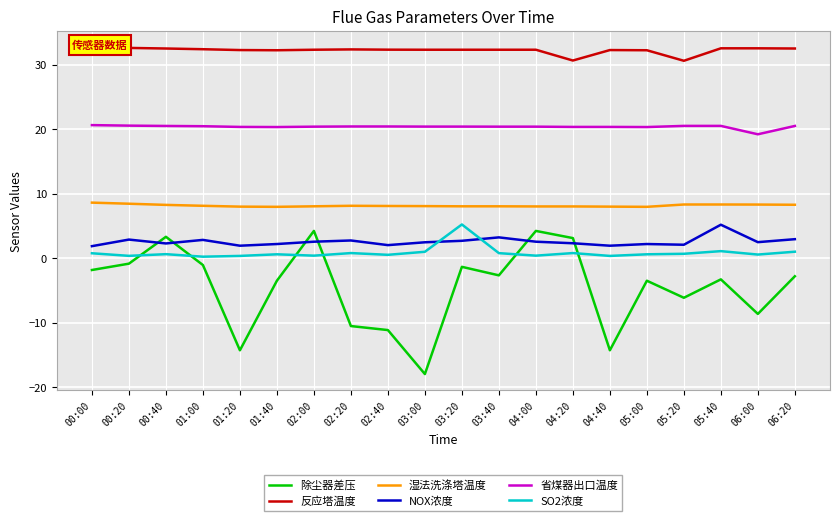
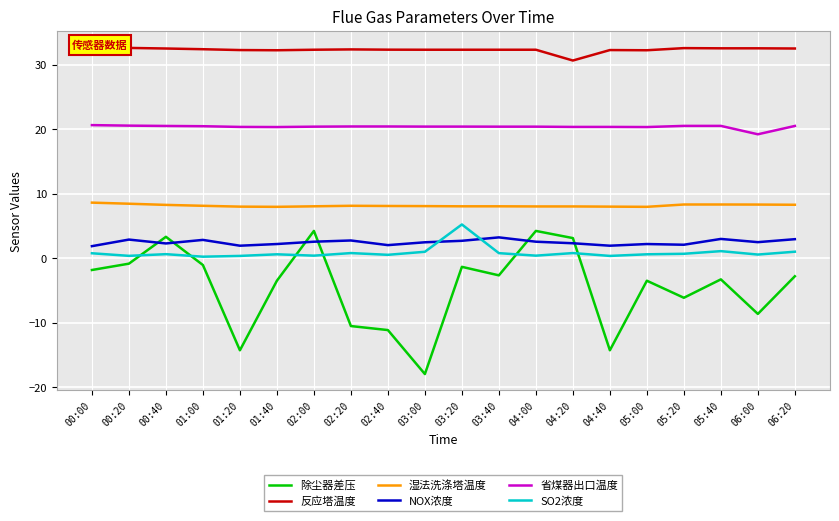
反应塔温度, 05:20: 31 -> 33
NOX浓度, 05:40: 5 -> 3
